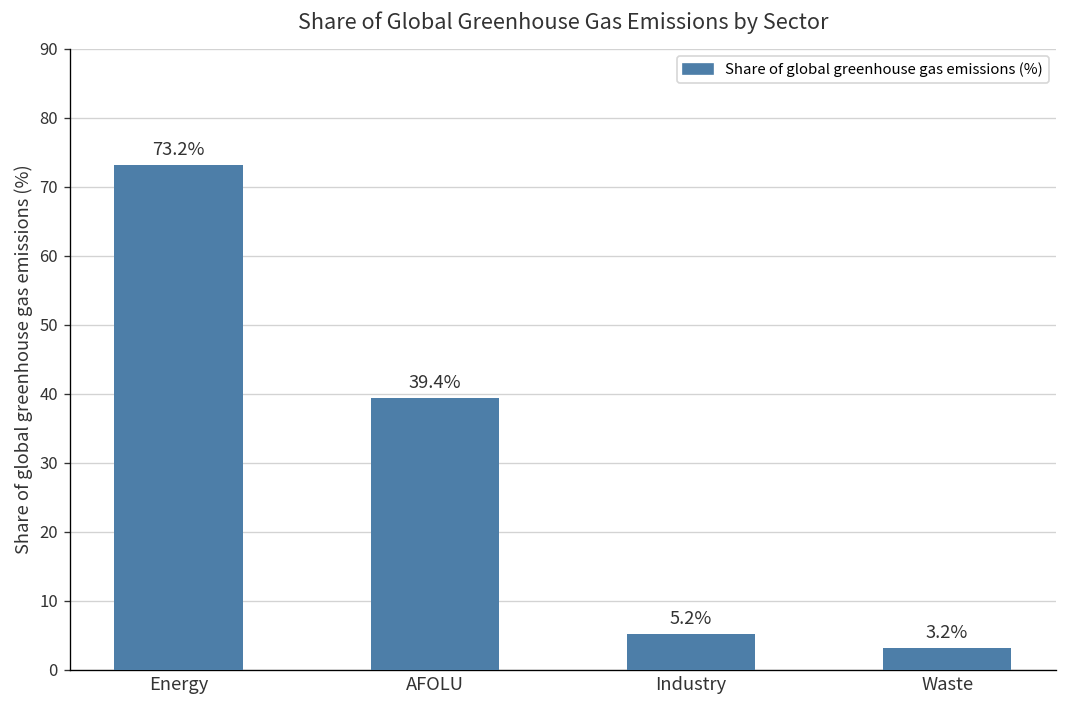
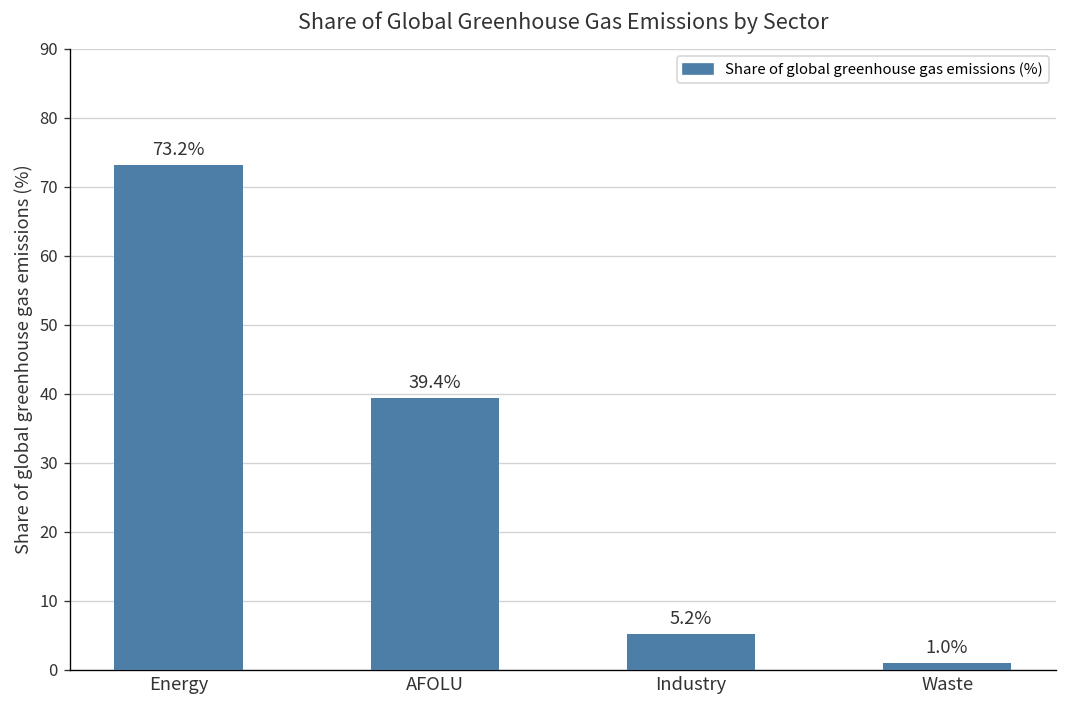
Waste: 3.2% -> 1.0%
